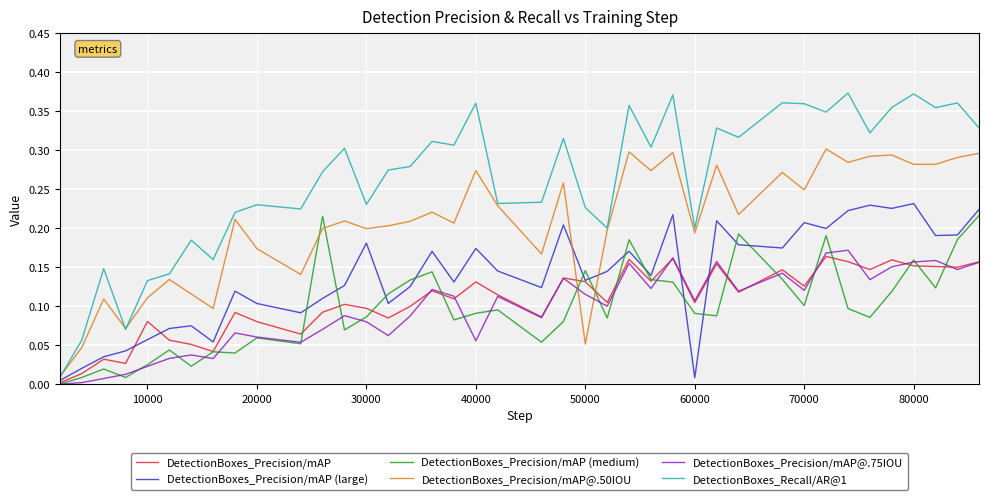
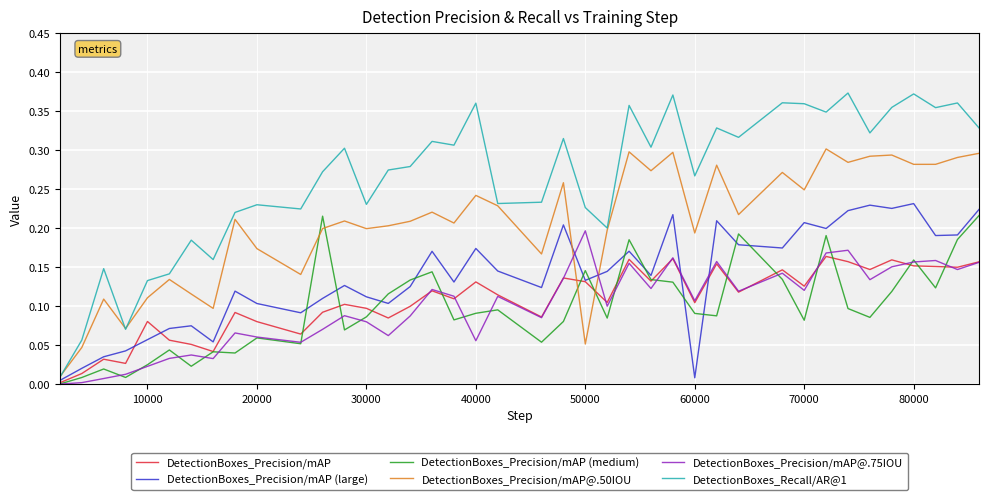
DetectionBoxes_Precision/mAP (large), 30000: 0.18 -> 0.11
DetectionBoxes_Precision/mAP@.50IOU, 40000: 0.27 -> 0.24
DetectionBoxes_Precision/mAP@.75IOU, 50000: 0.12 -> 0.20
DetectionBoxes_Recall/AR@1, 60000: 0.20 -> 0.27
DetectionBoxes_Precision/mAP (medium), 70000: 0.10 -> 0.08
